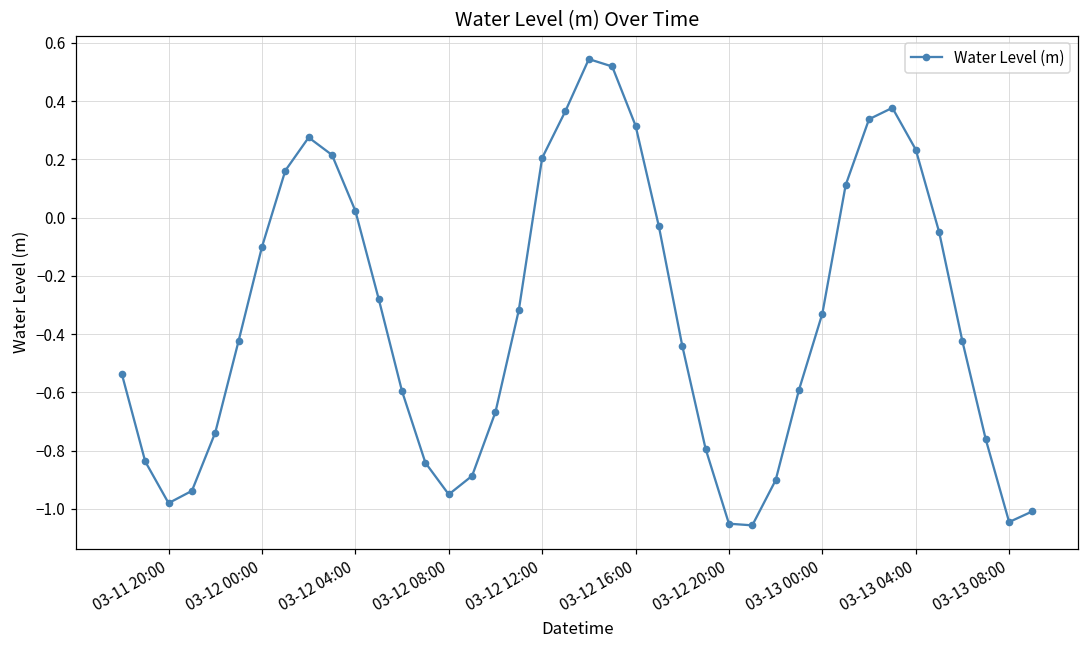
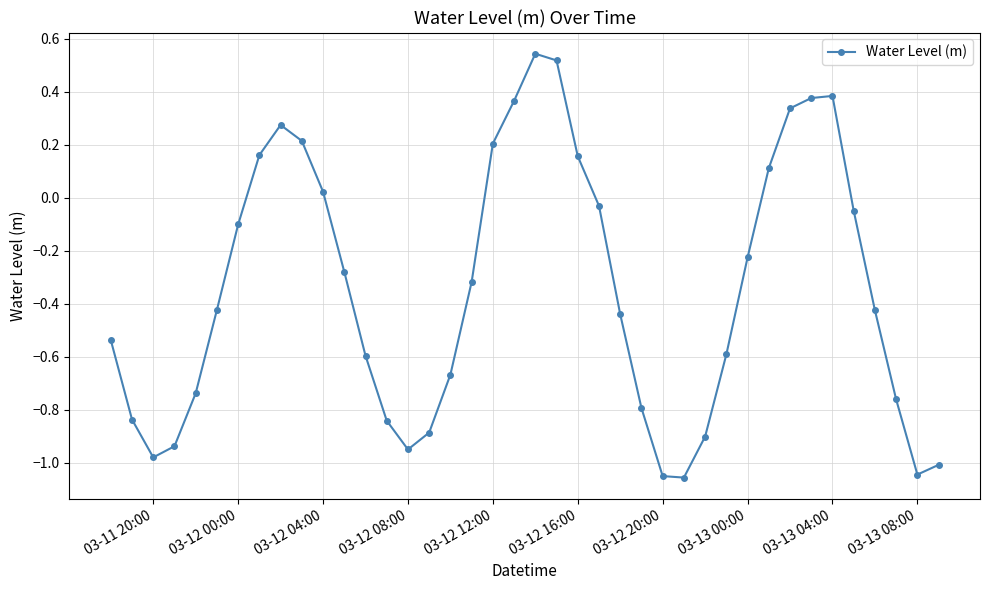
03-12 16:00: 0.32 -> 0.16
03-13 00:00: -0.33 -> -0.23
03-13 04:00: 0.23 -> 0.38
